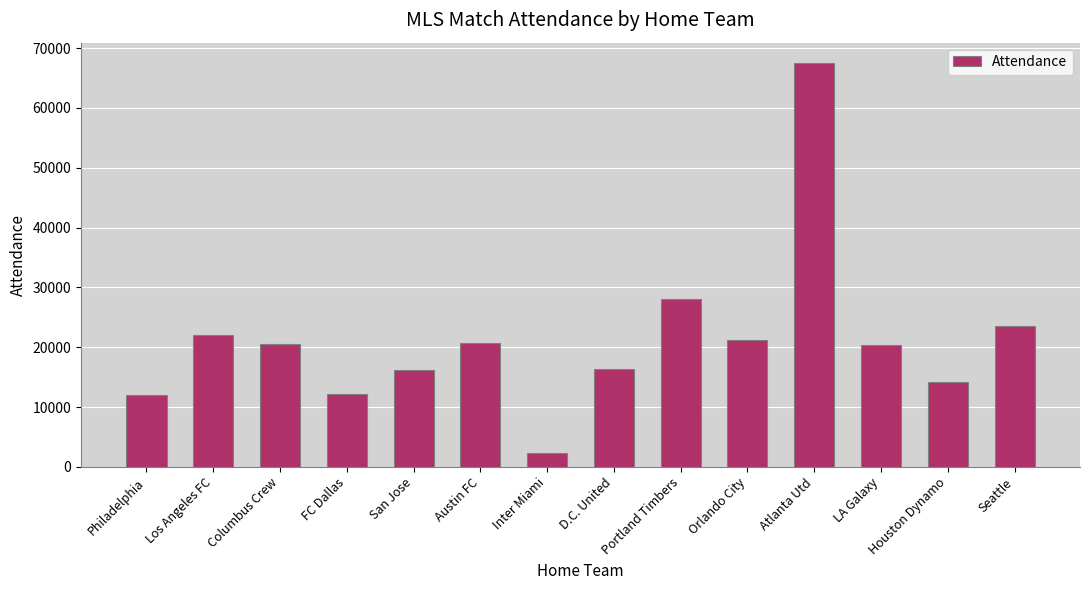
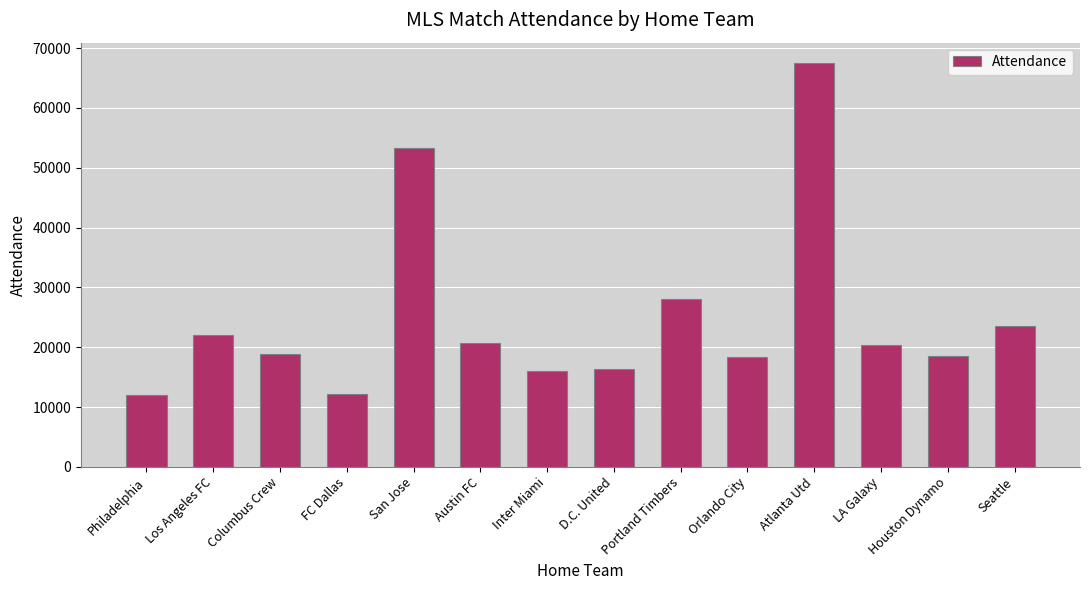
Columbus Crew: 21000 -> 19000
San Jose: 16000 -> 53000
Inter Miami: 2000 -> 16000
Orlando City: 21000 -> 18000
Houston Dynamo: 14000 -> 19000
